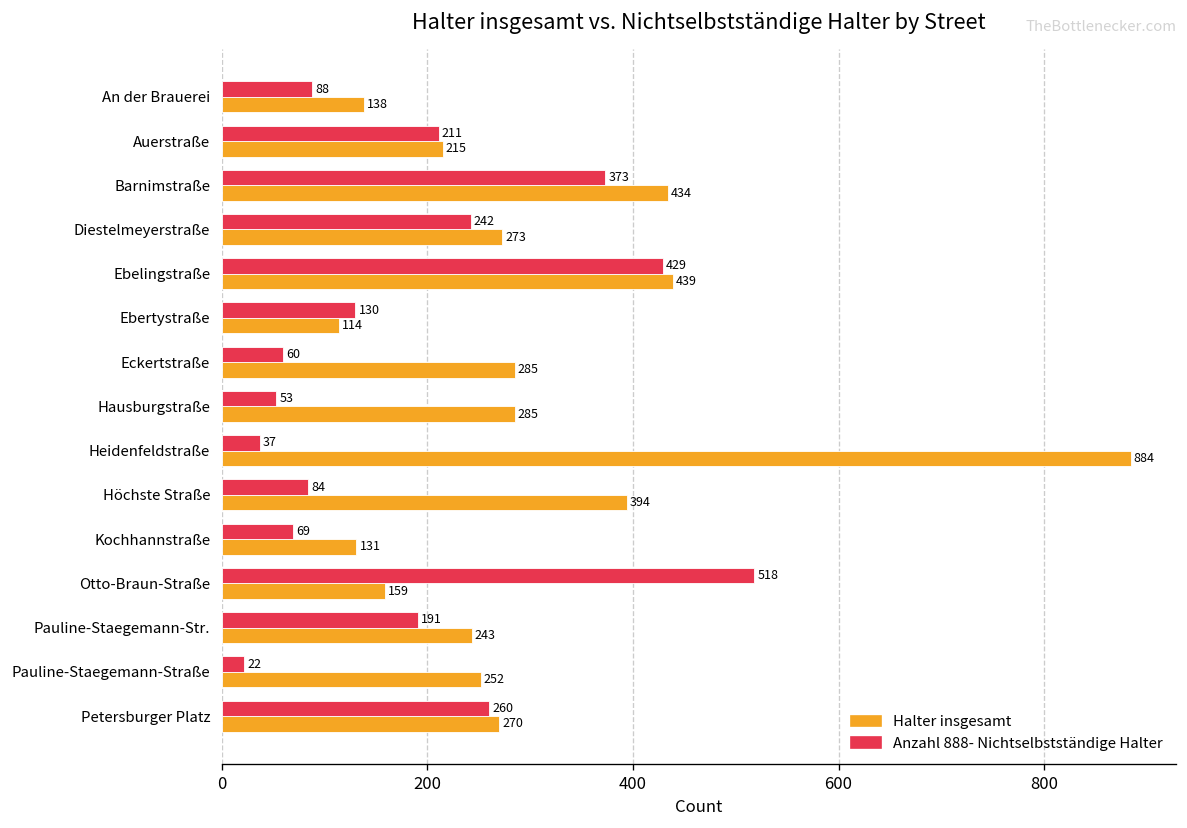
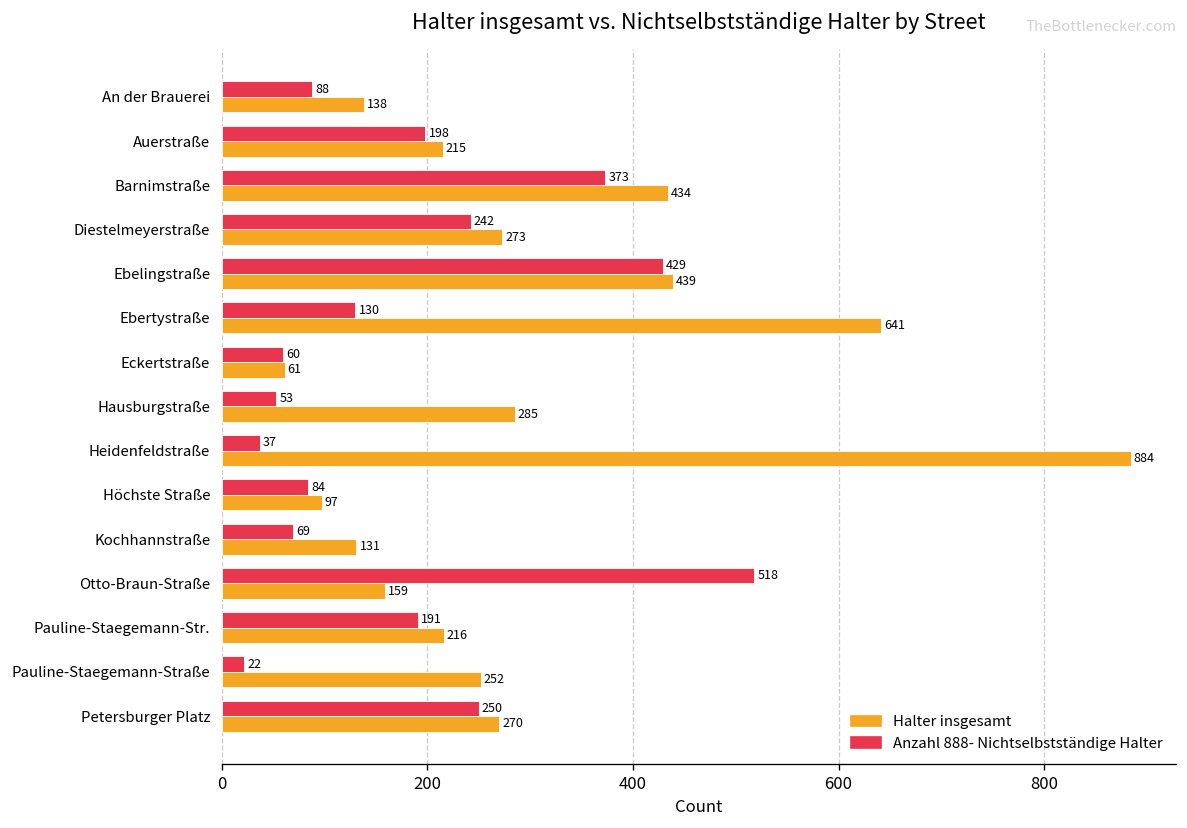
Anzahl 888- Nichtselbstständige Halter, Auerstraße: 211 -> 198
Halter insgesamt, Ebertystraße: 114 -> 641
Halter insgesamt, Eckertstraße: 285 -> 61
Halter insgesamt, Höchste Straße: 394 -> 97
Halter insgesamt, Pauline-Staegemann-Str.: 243 -> 216
Anzahl 888- Nichtselbstständige Halter, Petersburger Platz: 260 -> 250
